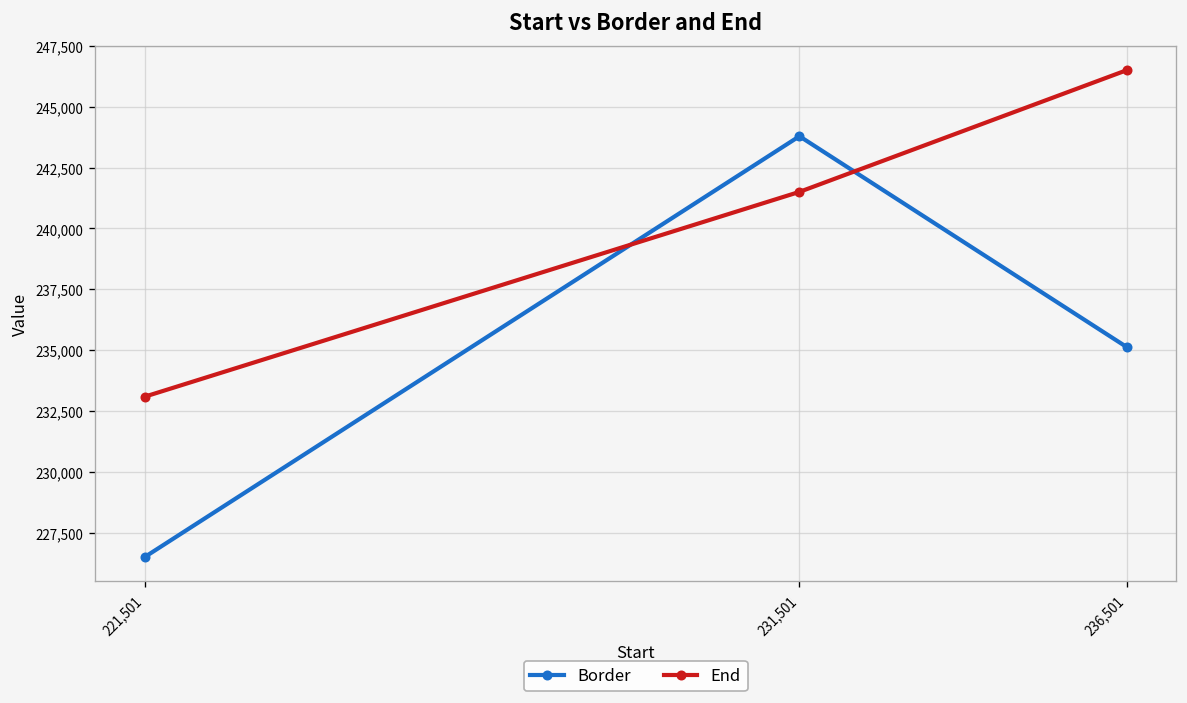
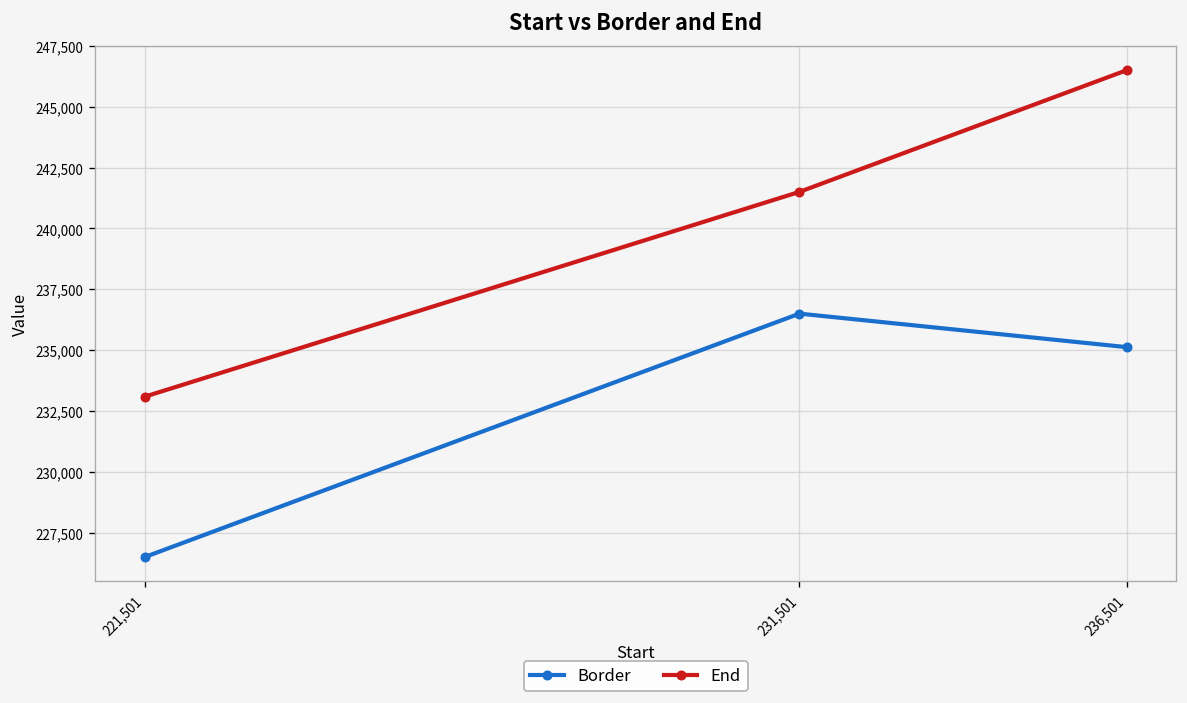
Border, 231,501: 243,800 -> 236,500
